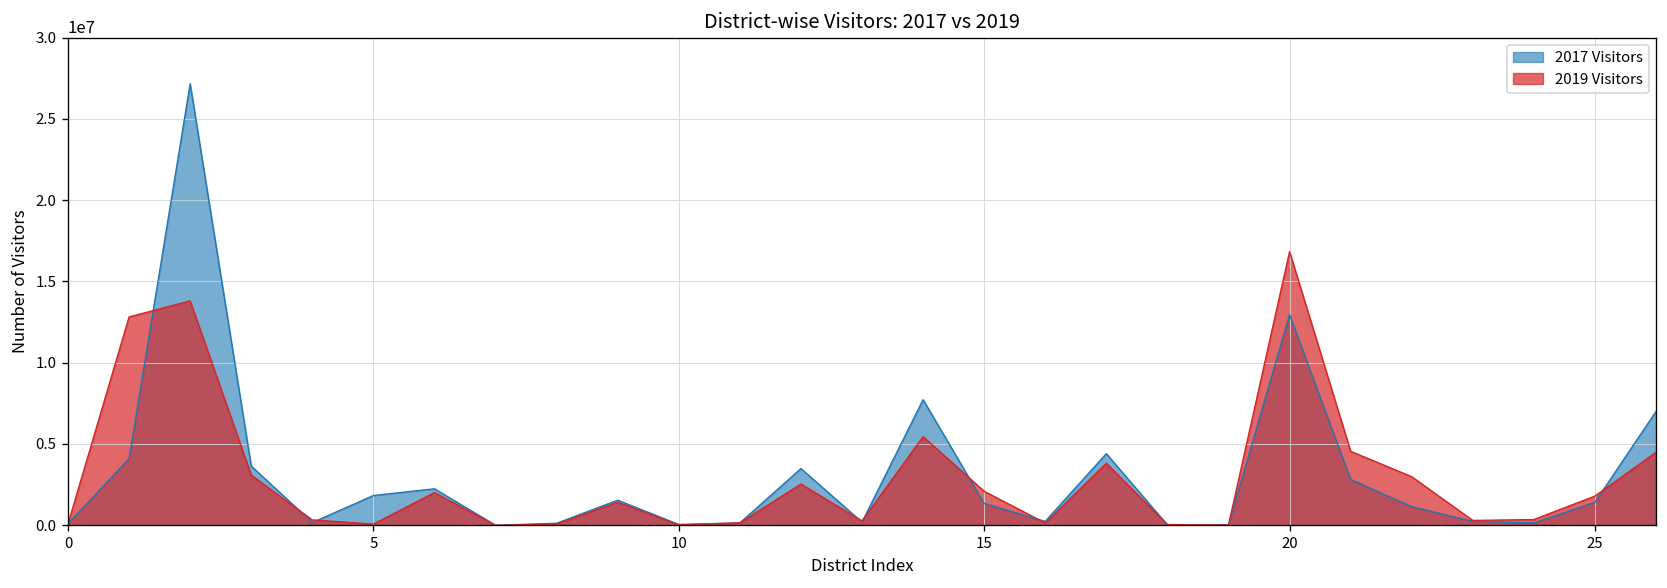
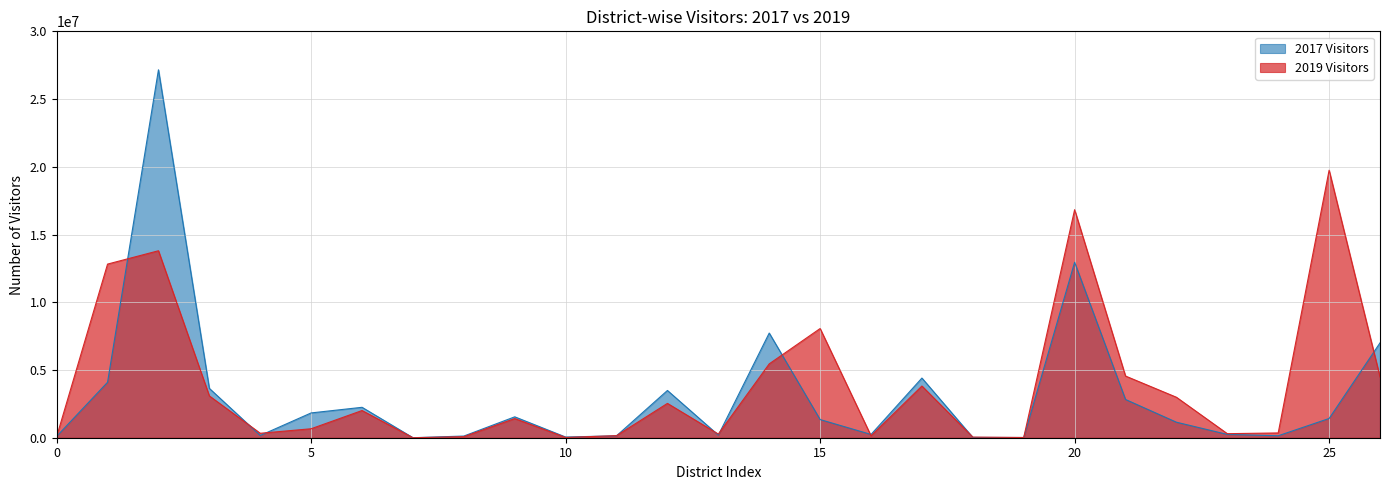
2019 Visitors, 5: 100000 -> 700000
2019 Visitors, 15: 2100000 -> 8100000
2019 Visitors, 25: 1800000 -> 19700000
